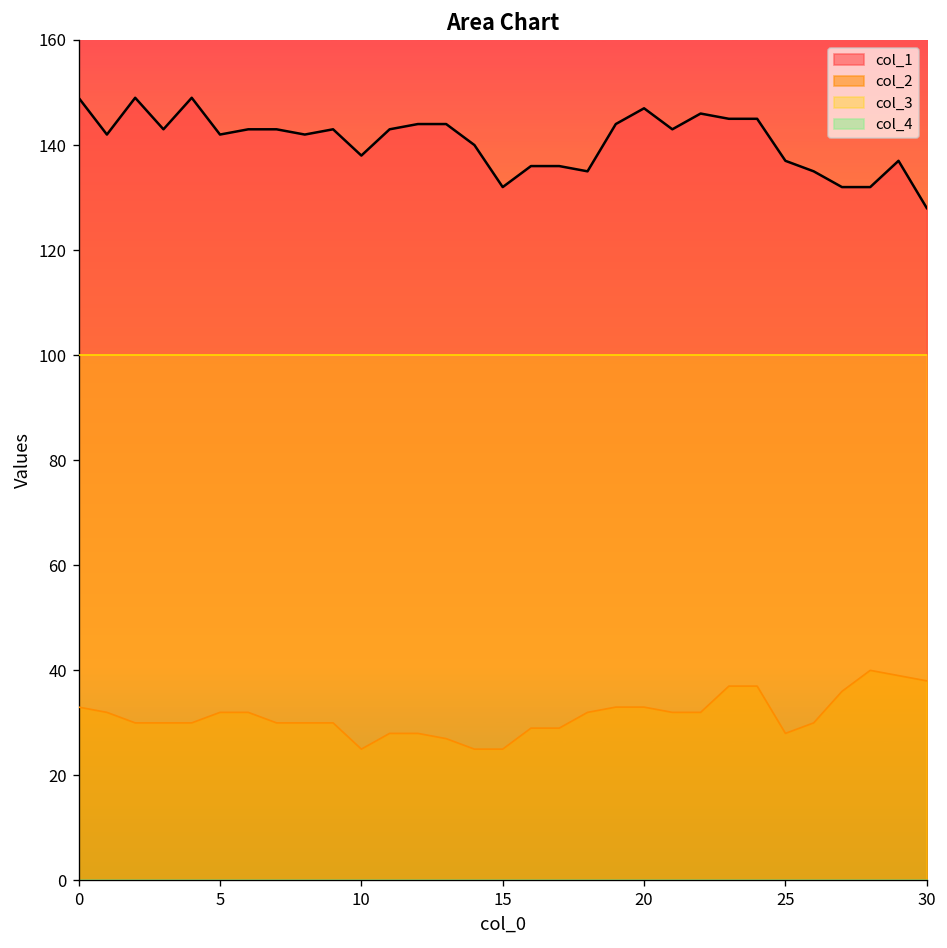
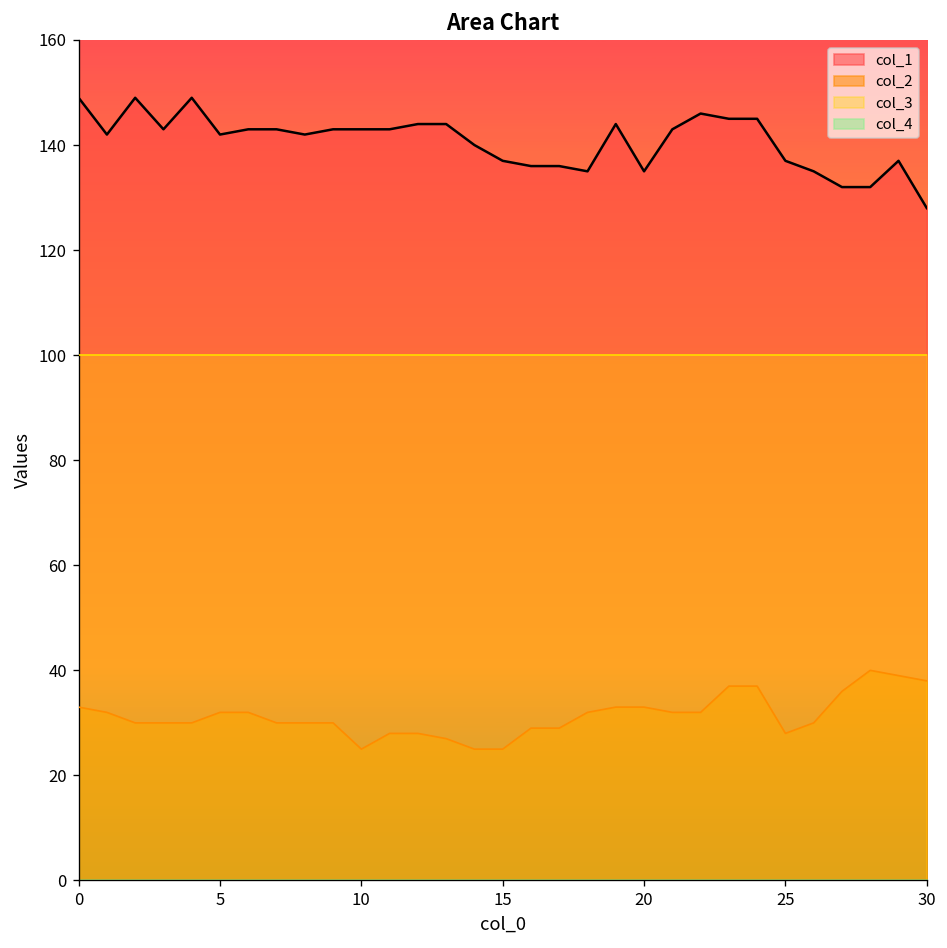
col_1, 10: 138 -> 143
col_1, 15: 132 -> 137
col_1, 20: 147 -> 135
